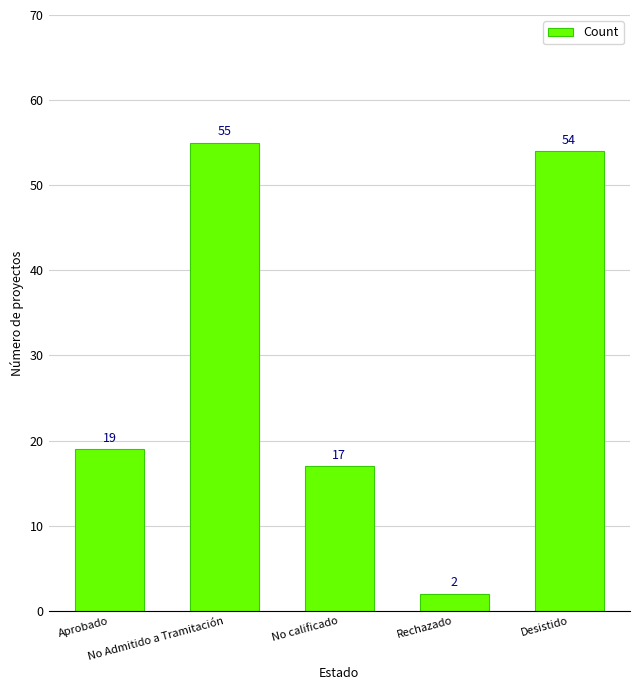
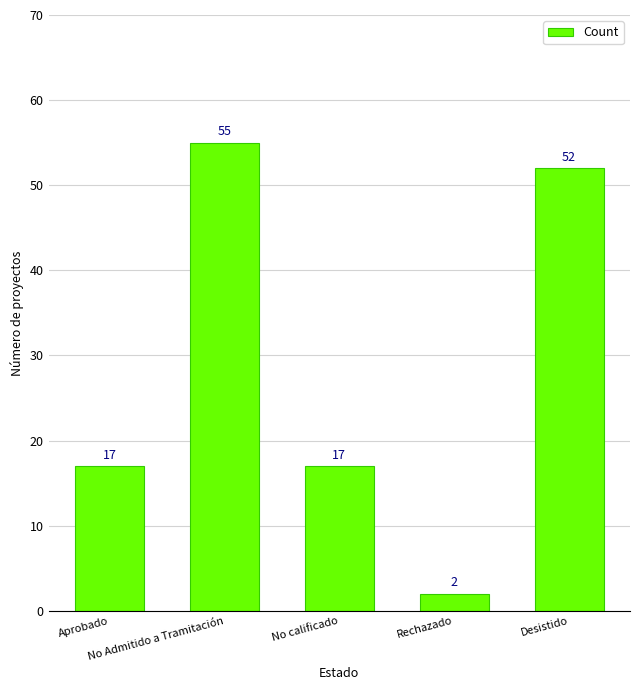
Aprobado: 19 -> 17
Desistido: 54 -> 52
